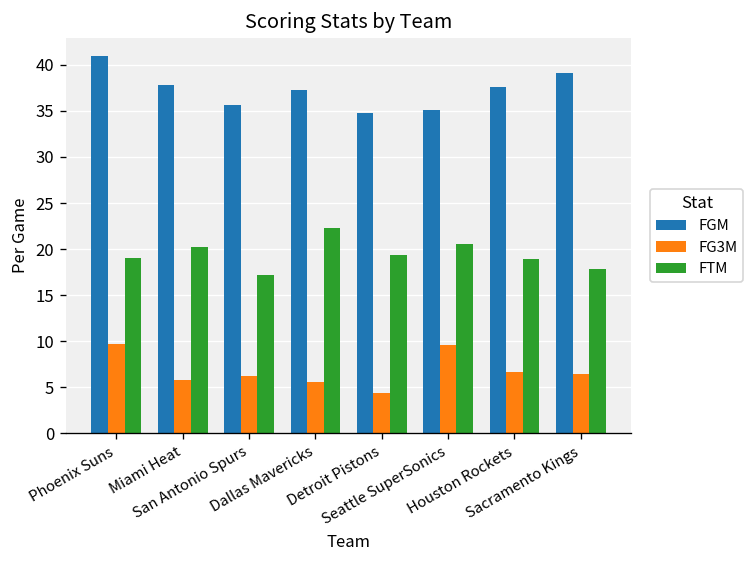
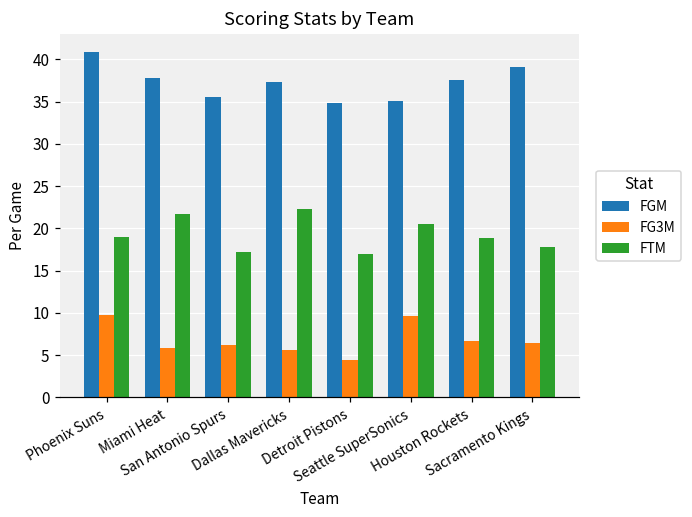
FTM, Miami Heat: 20 -> 22
FTM, Detroit Pistons: 19 -> 17
